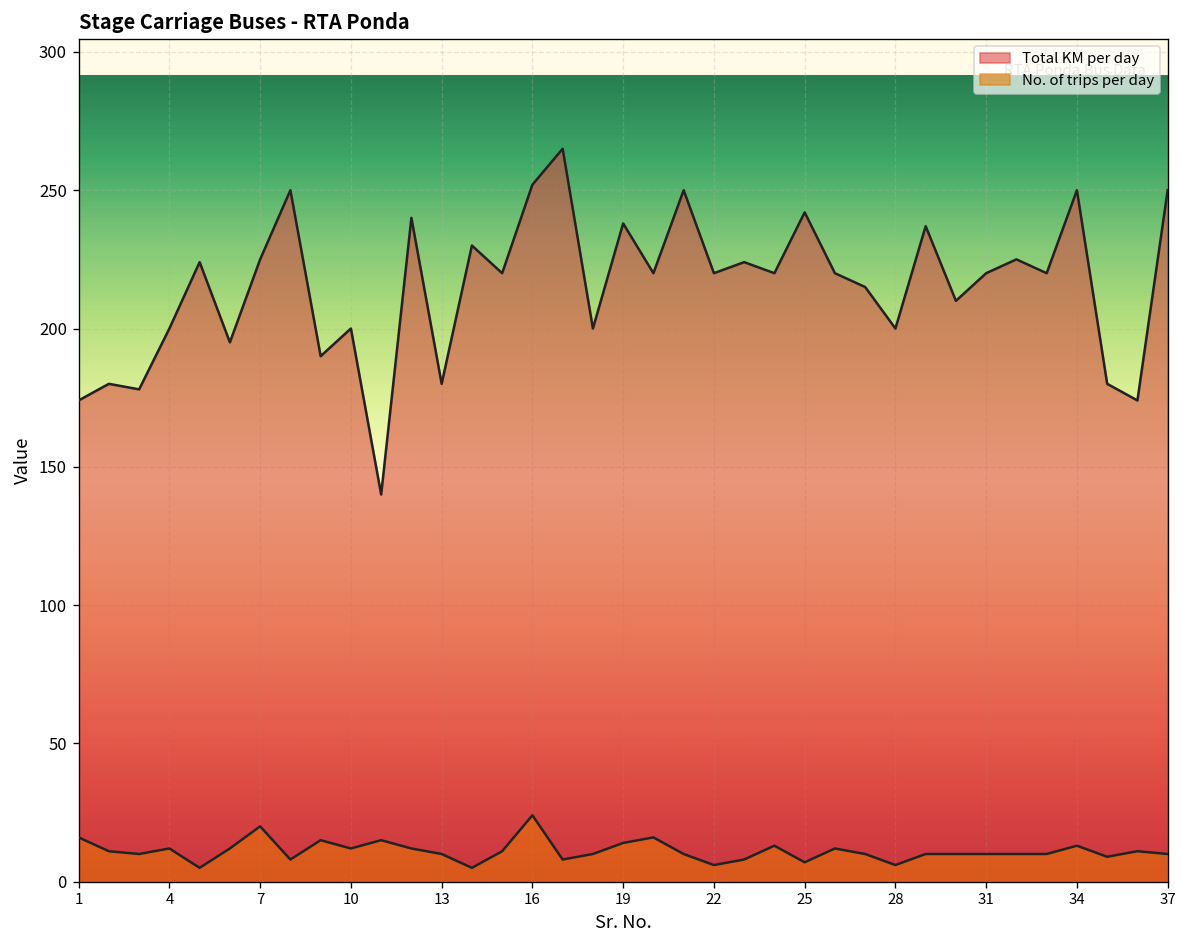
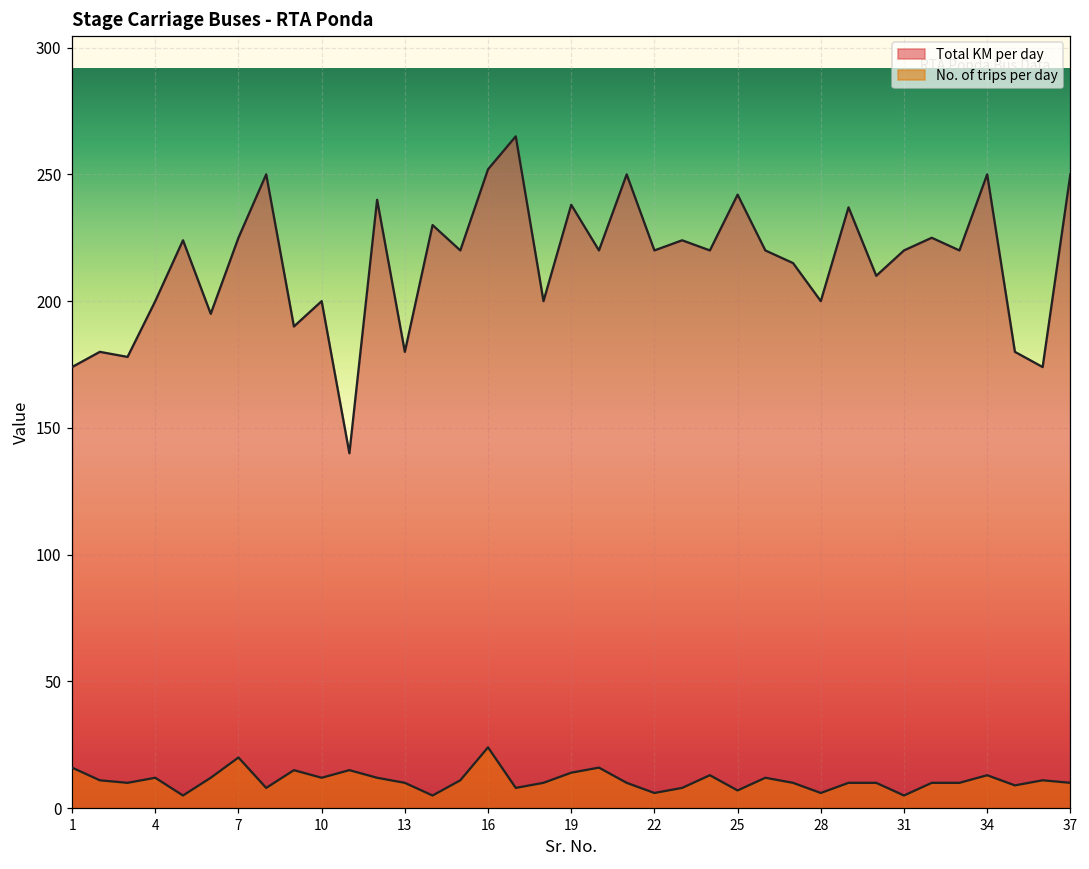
No. of trips per day, 31: 10 -> 5
